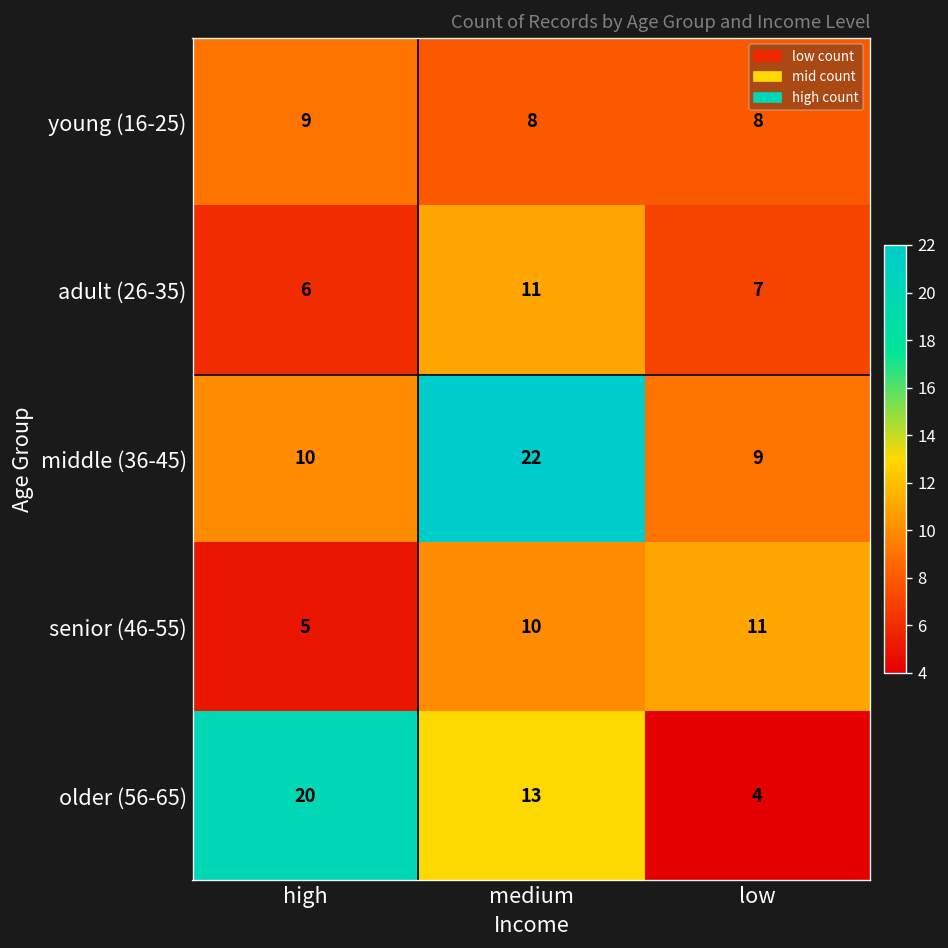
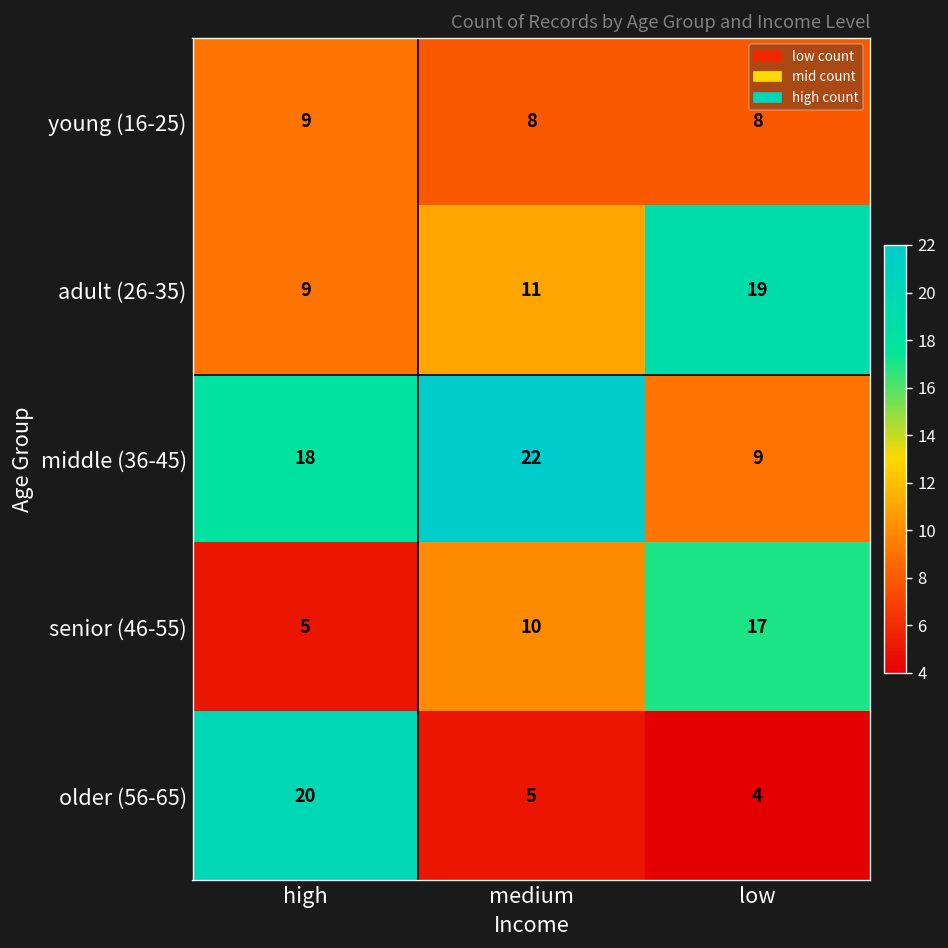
adult (26-35), high: 6 -> 9
adult (26-35), low: 7 -> 19
middle (36-45), high: 10 -> 18
senior (46-55), low: 11 -> 17
older (56-65), medium: 13 -> 5
